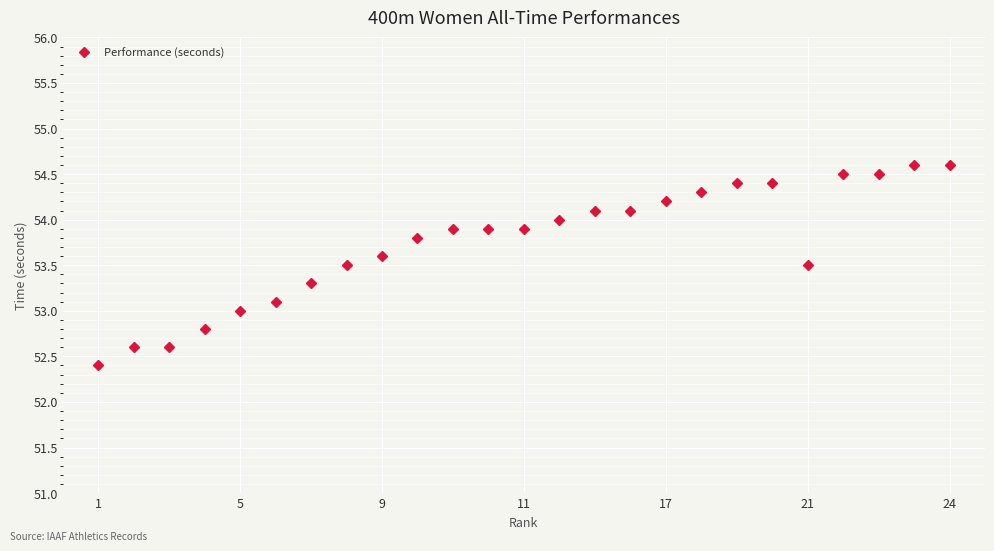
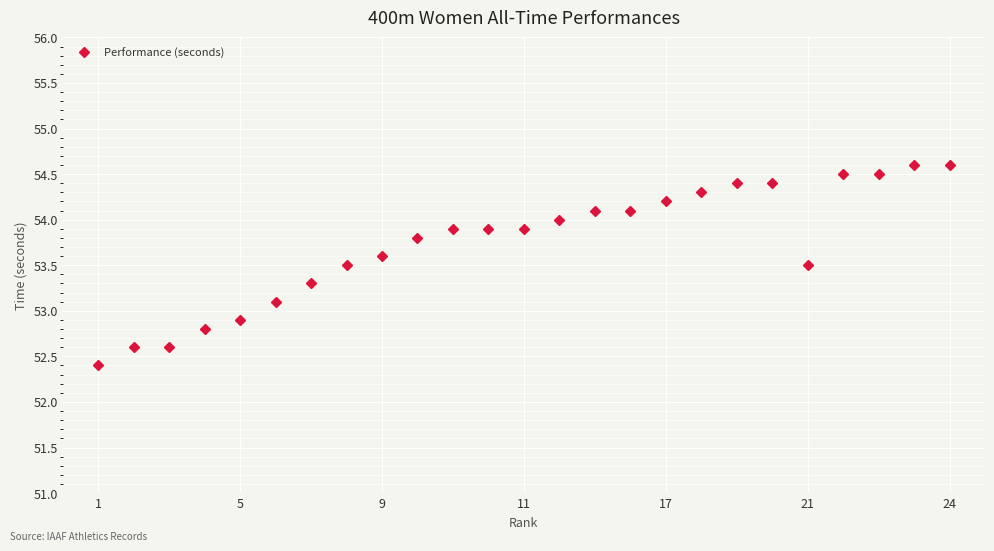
5: 53.0 -> 52.9
